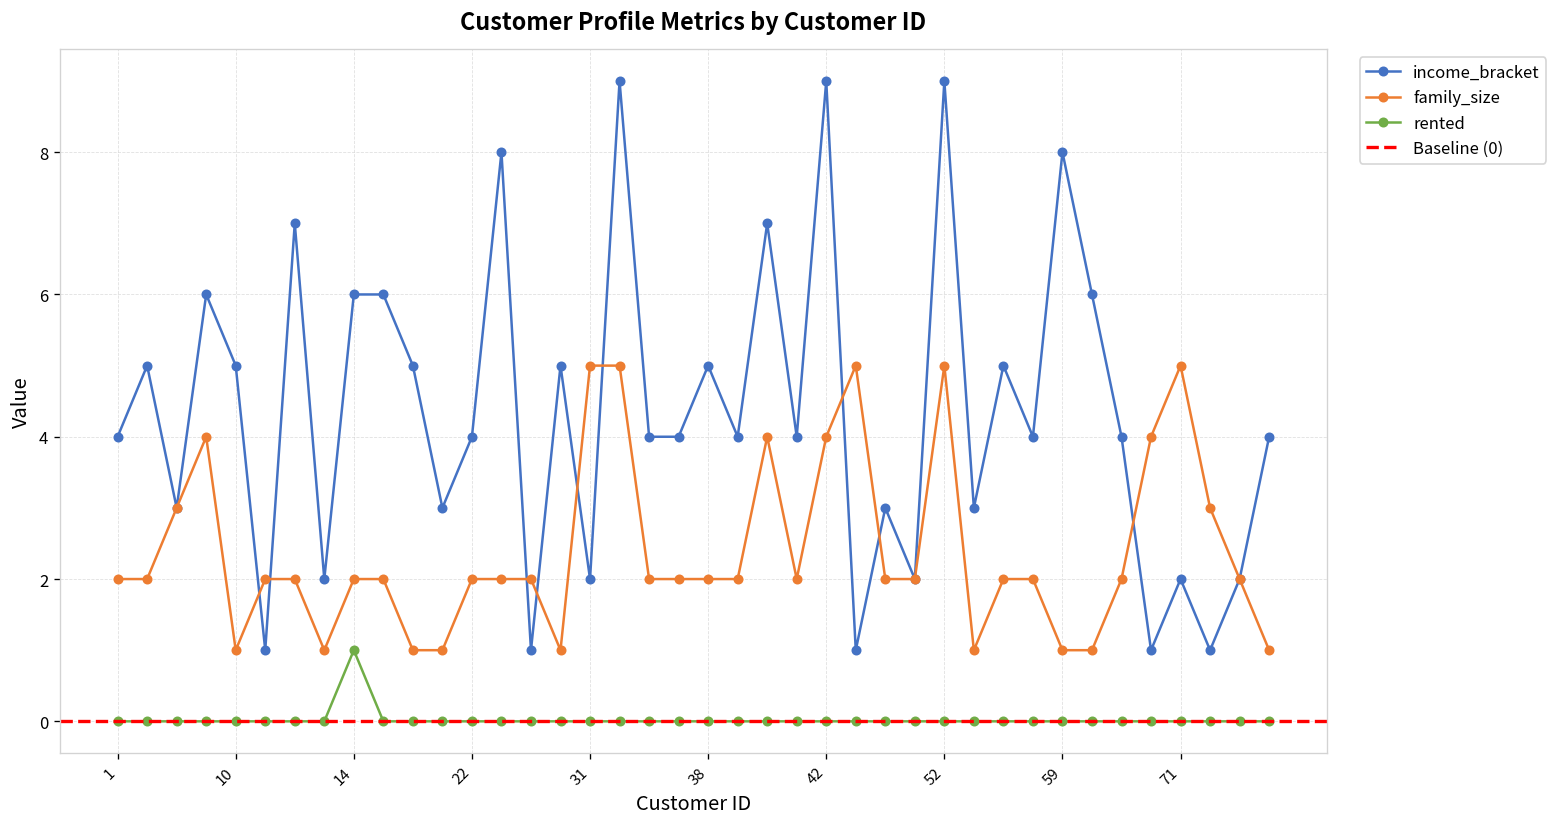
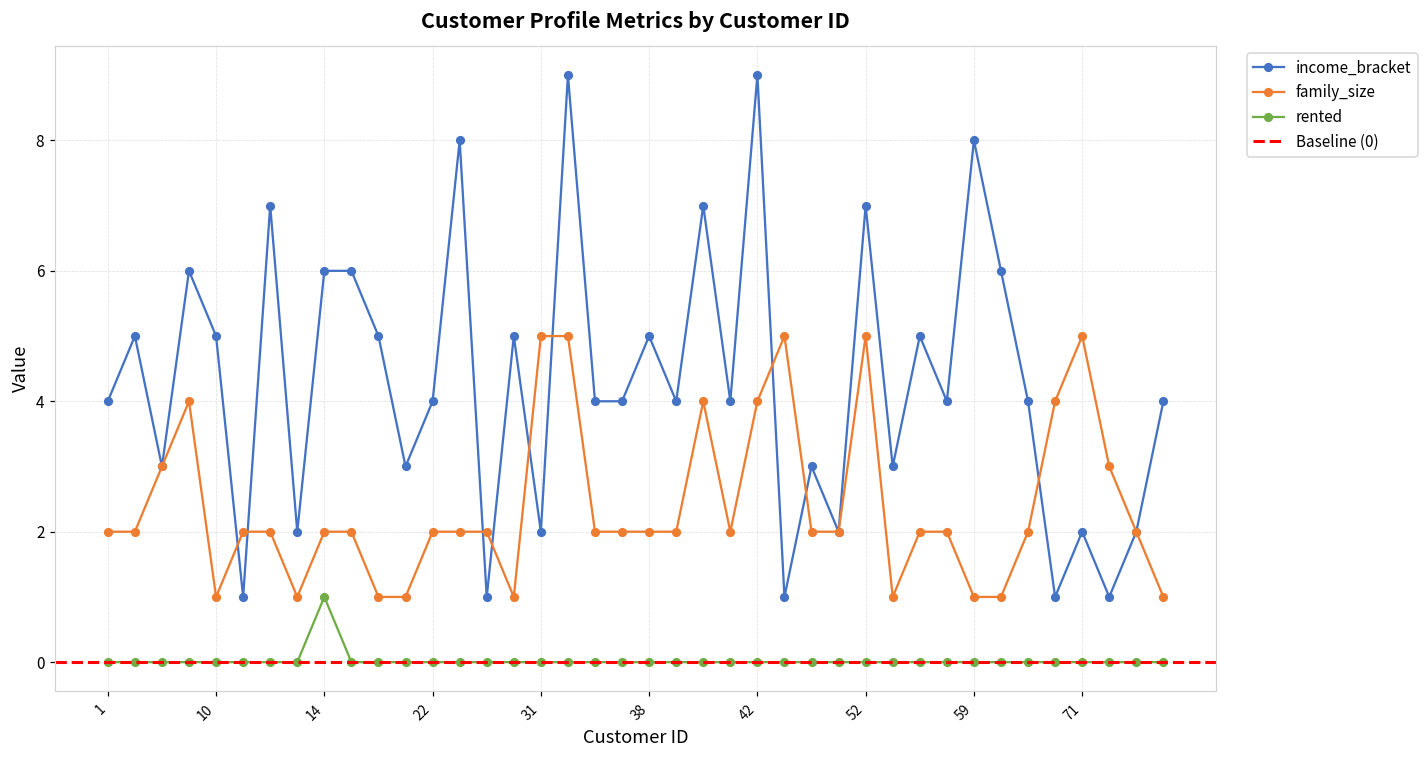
income_bracket, 52: 9 -> 7
